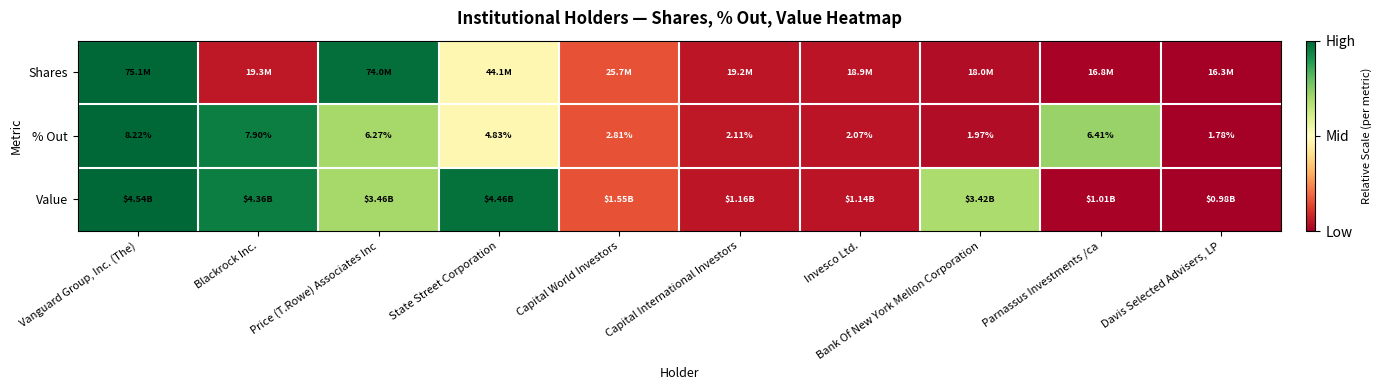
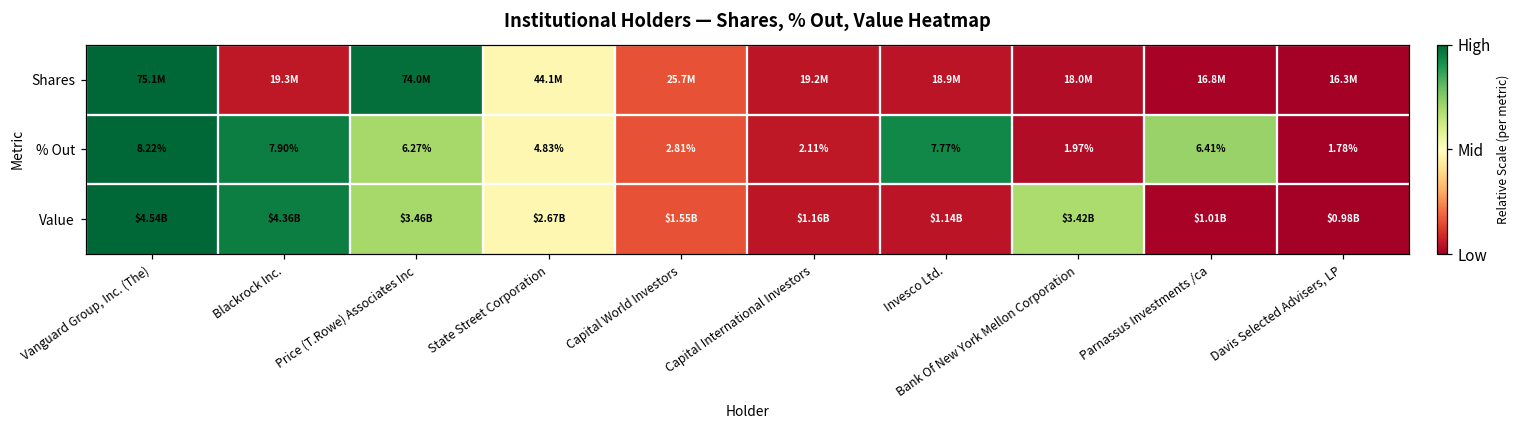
% Out, Invesco Ltd.: 2.07% -> 7.77%
Value, State Street Corporation: $4.46B -> $2.67B
